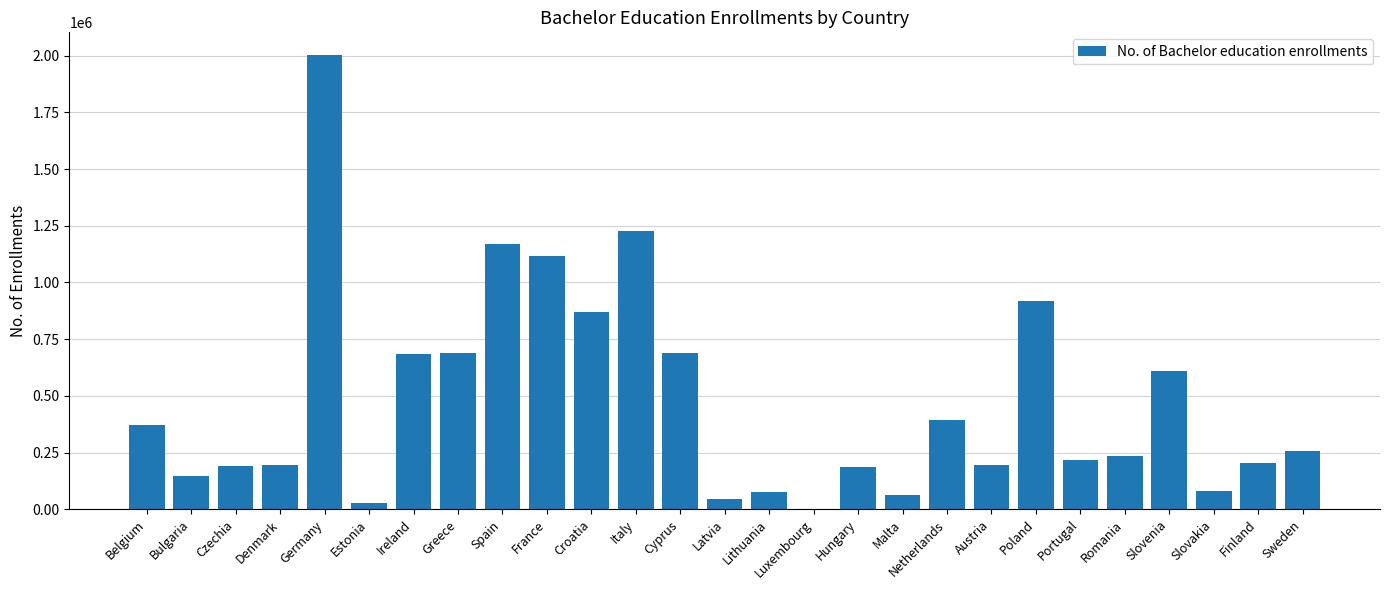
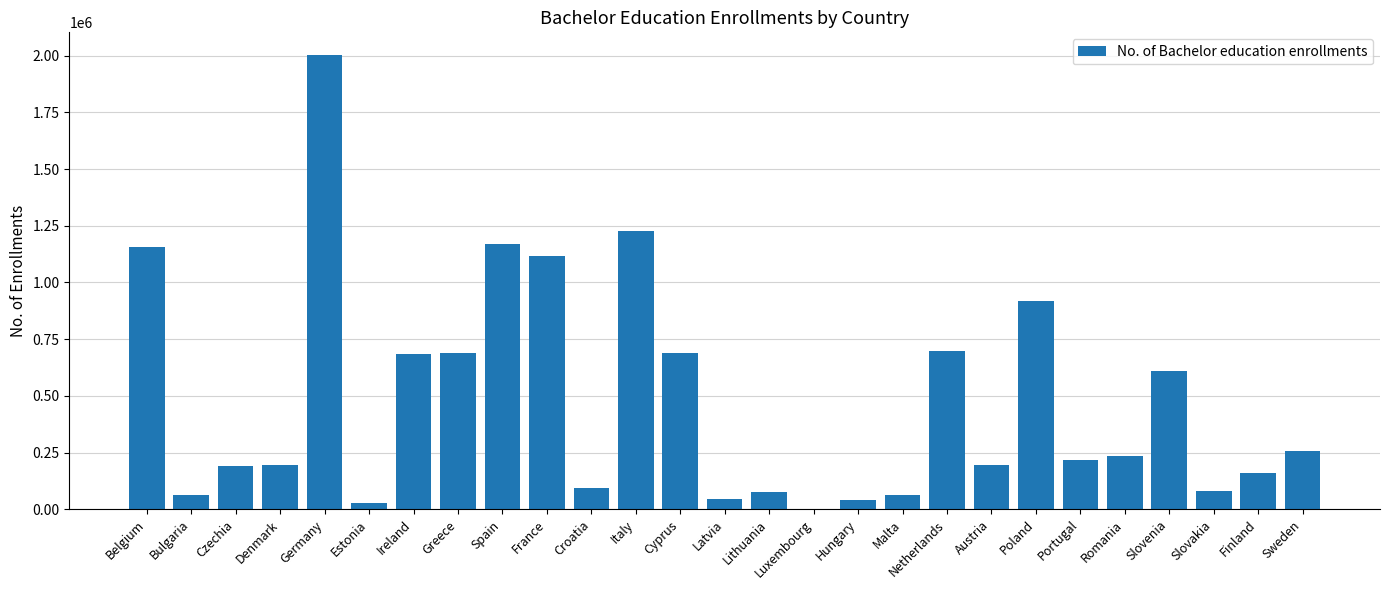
Belgium: 370000 -> 1160000
Bulgaria: 150000 -> 60000
Croatia: 870000 -> 90000
Hungary: 180000 -> 40000
Netherlands: 390000 -> 700000
Finland: 200000 -> 160000
